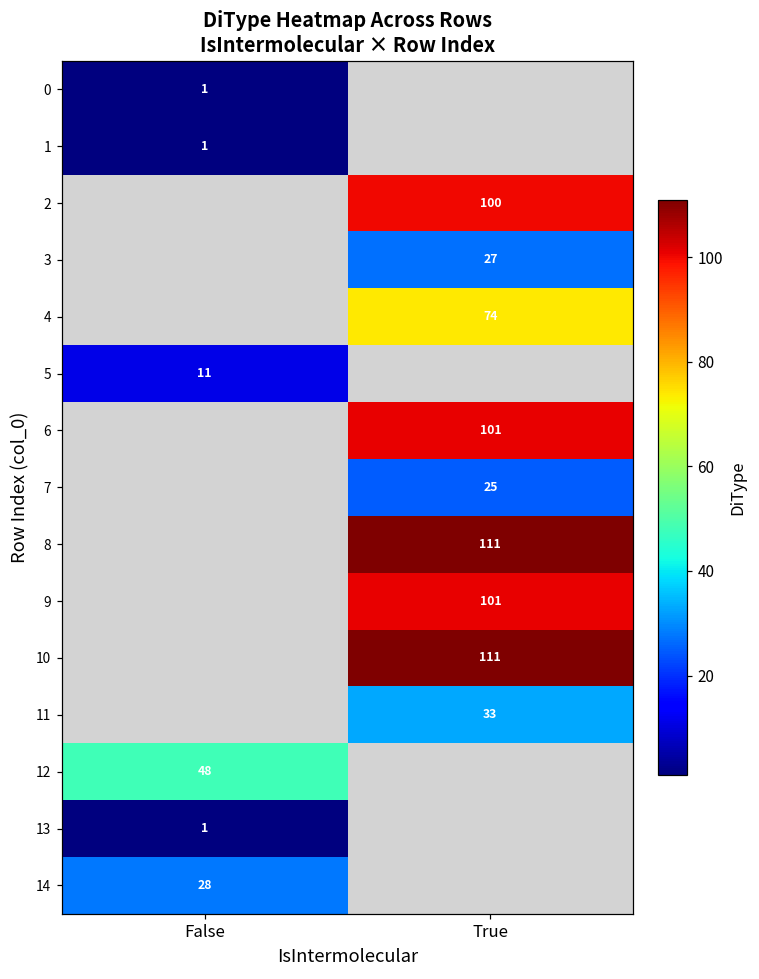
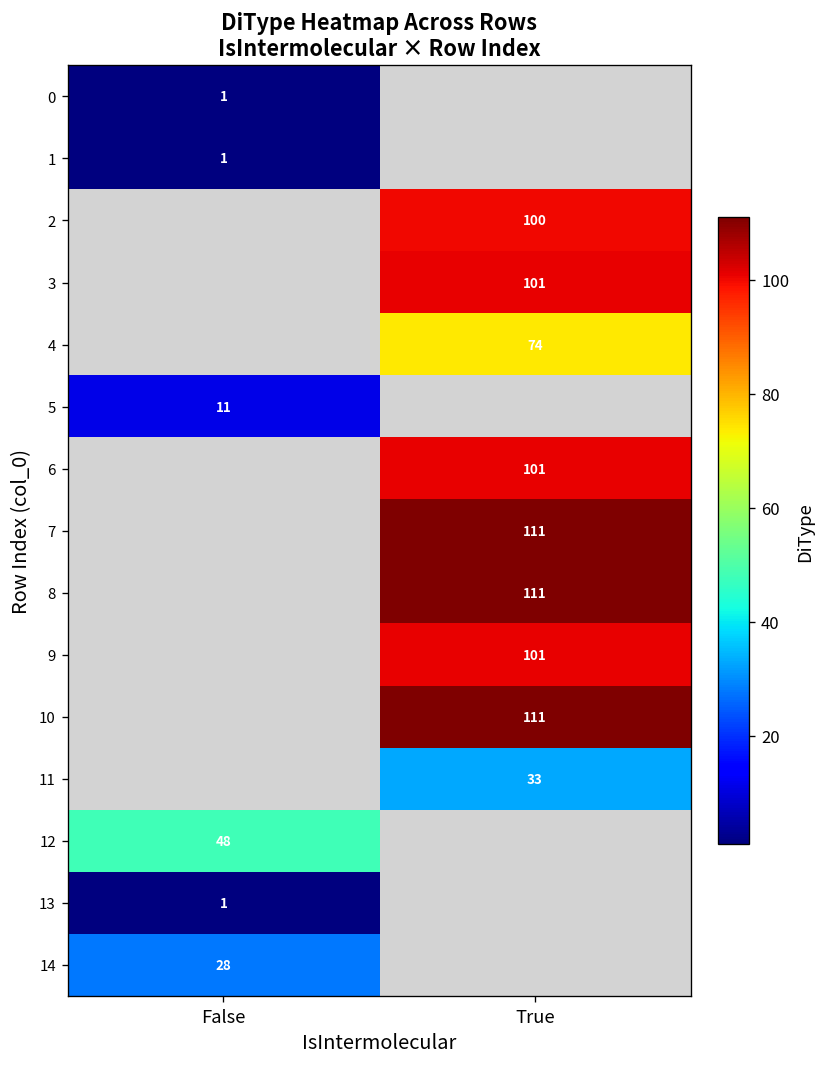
3, True: 27 -> 101
7, True: 25 -> 111
